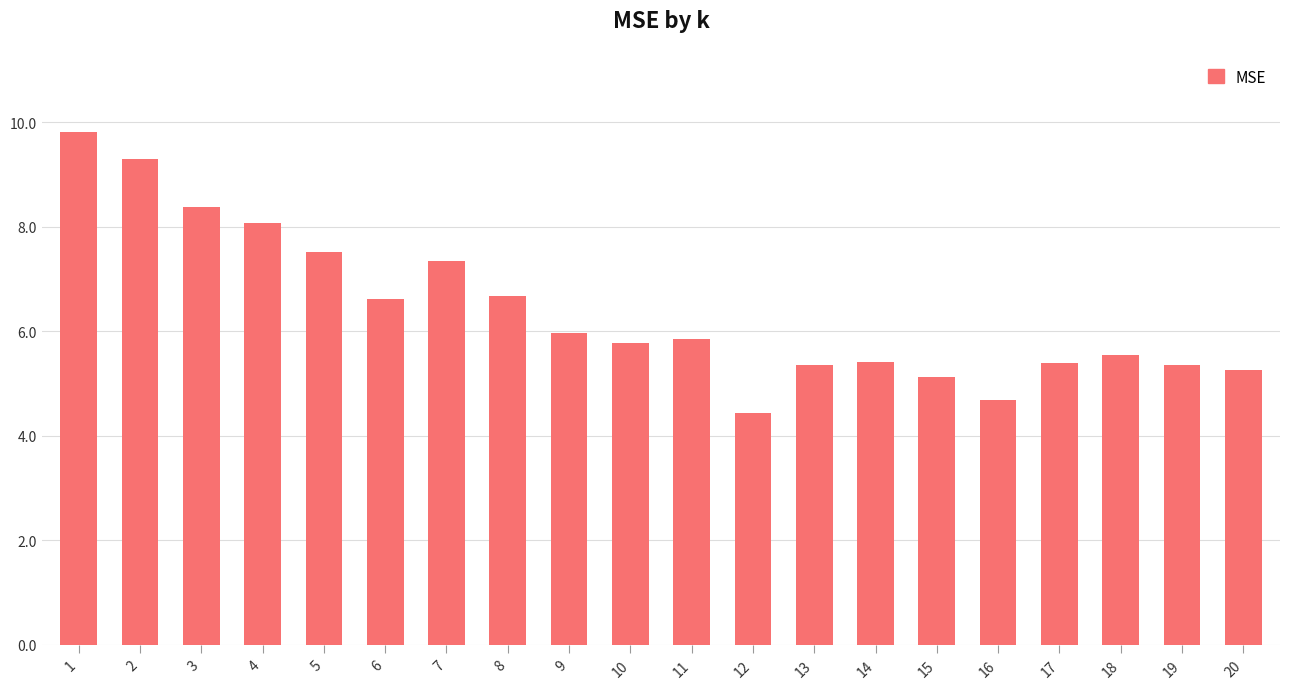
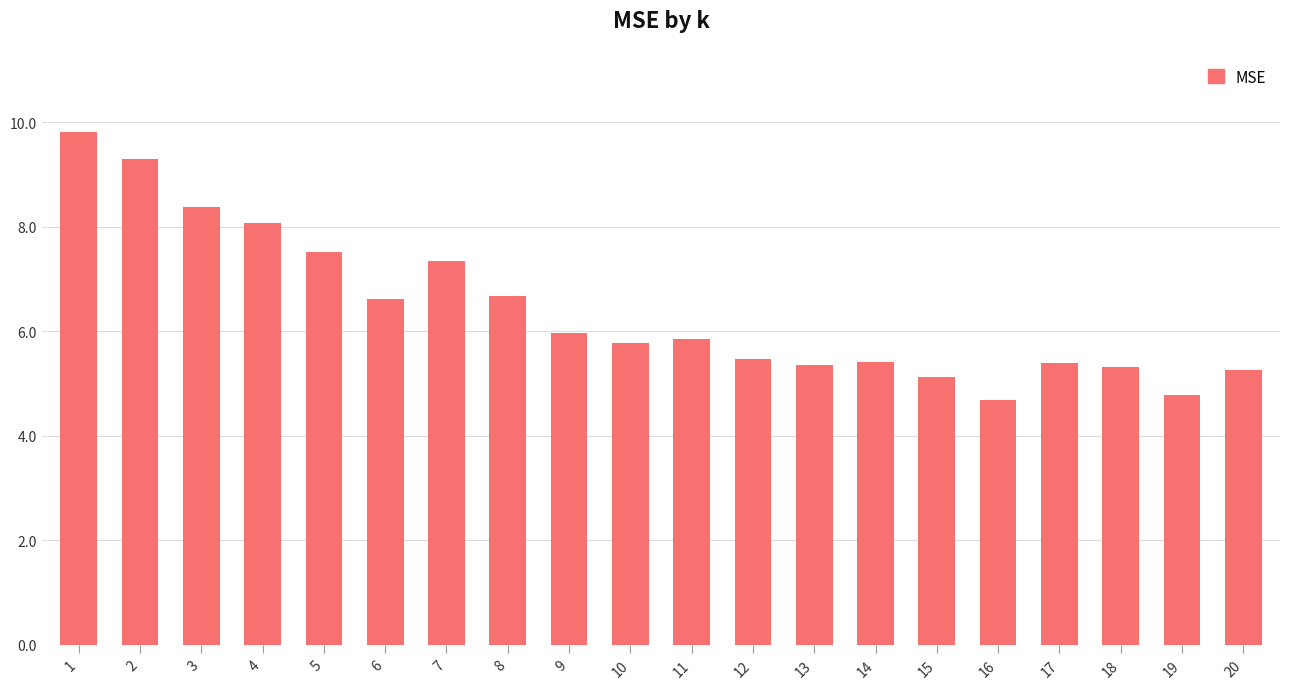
12: 4.4 -> 5.5
18: 5.5 -> 5.3
19: 5.4 -> 4.8
